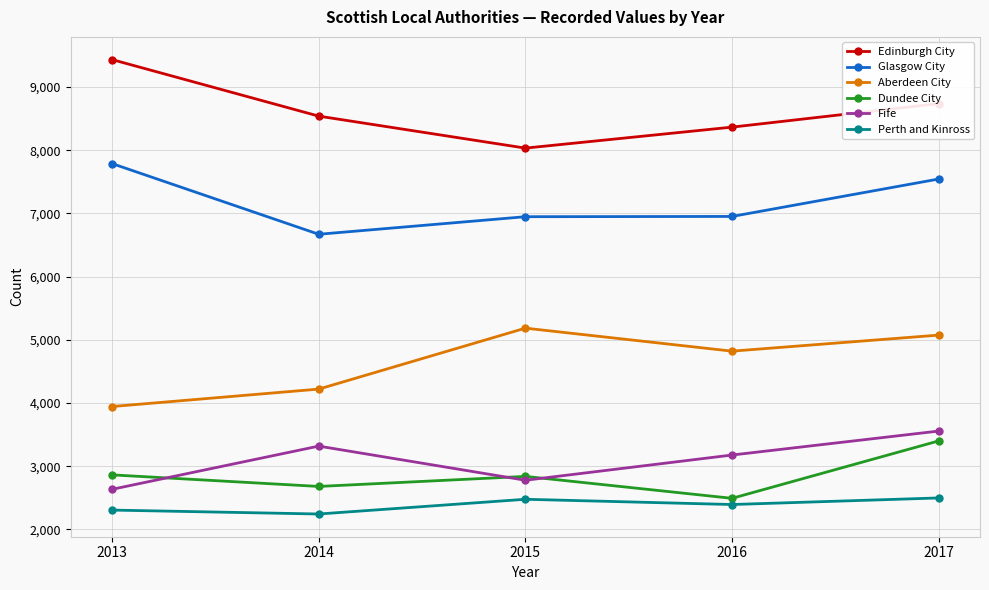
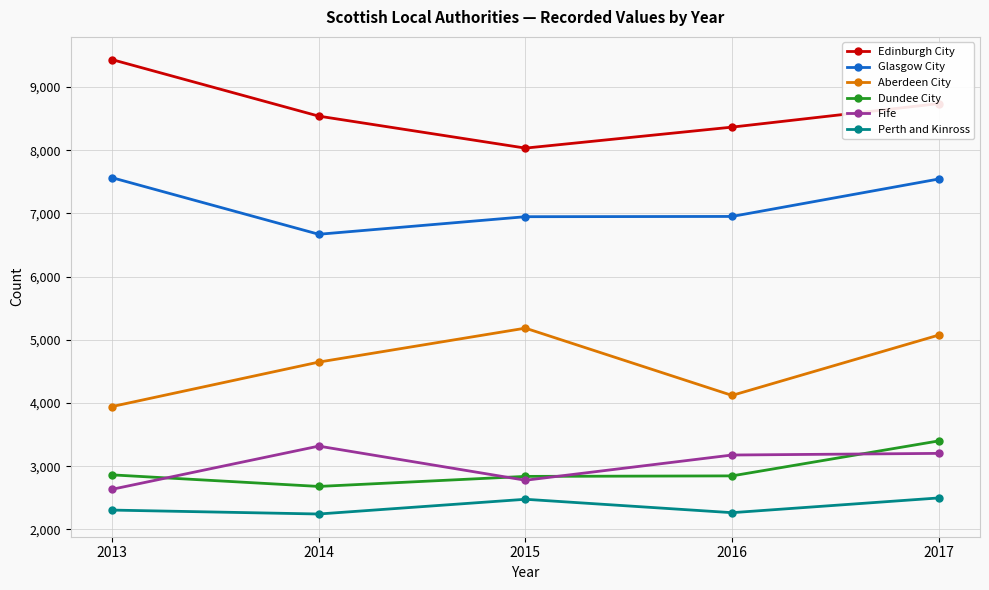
Glasgow City, 2013: 7,800 -> 7,600
Aberdeen City, 2014: 4,200 -> 4,600
Aberdeen City, 2016: 4,800 -> 4,100
Dundee City, 2016: 2,500 -> 2,800
Perth and Kinross, 2016: 2,400 -> 2,300
Fife, 2017: 3,600 -> 3,200
